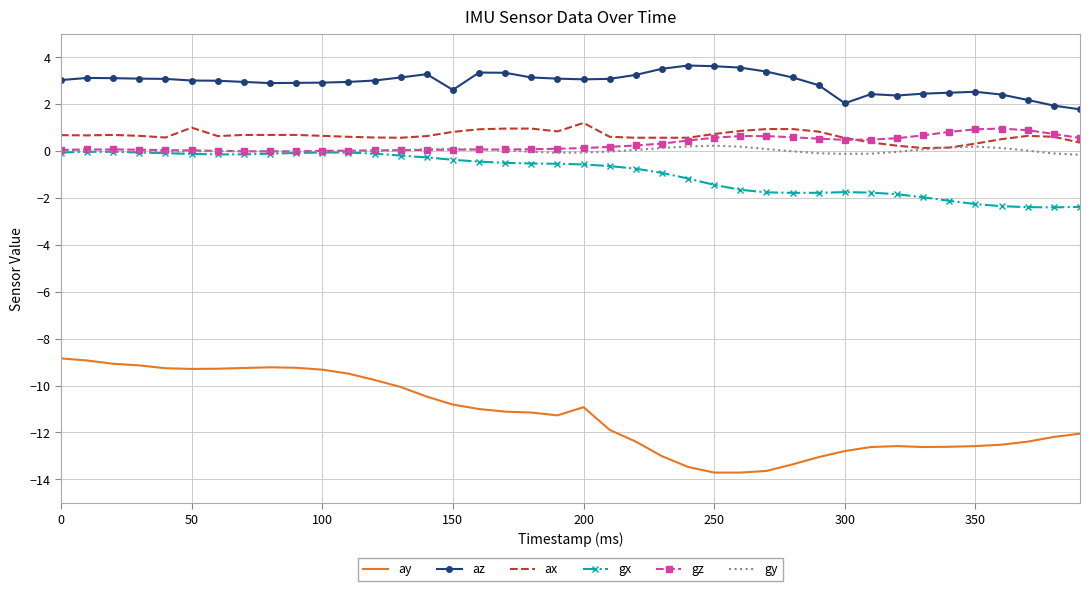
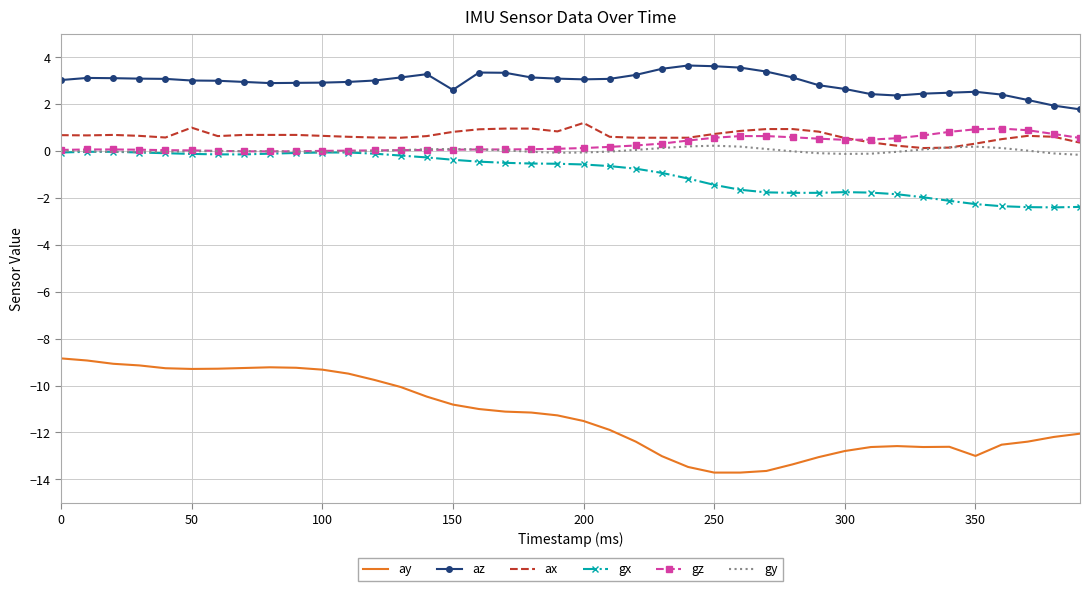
ay, 200: -10.9 -> -11.5
az, 300: 2.0 -> 2.7
ay, 350: -12.6 -> -13.0
